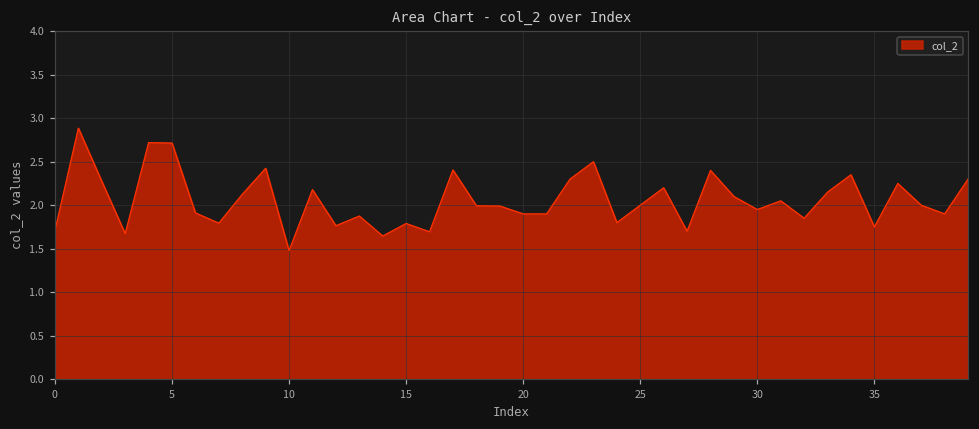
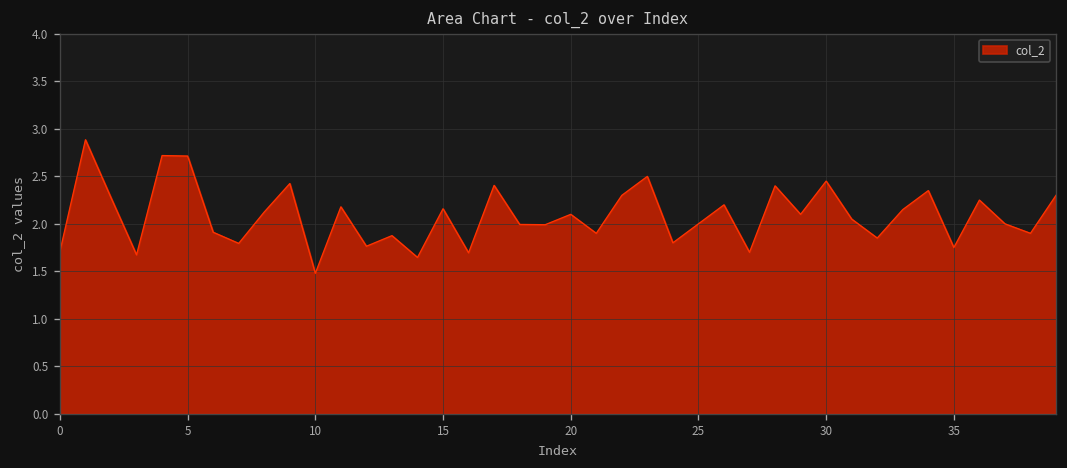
15: 1.8 -> 2.2
20: 1.9 -> 2.1
30: 2.0 -> 2.5
